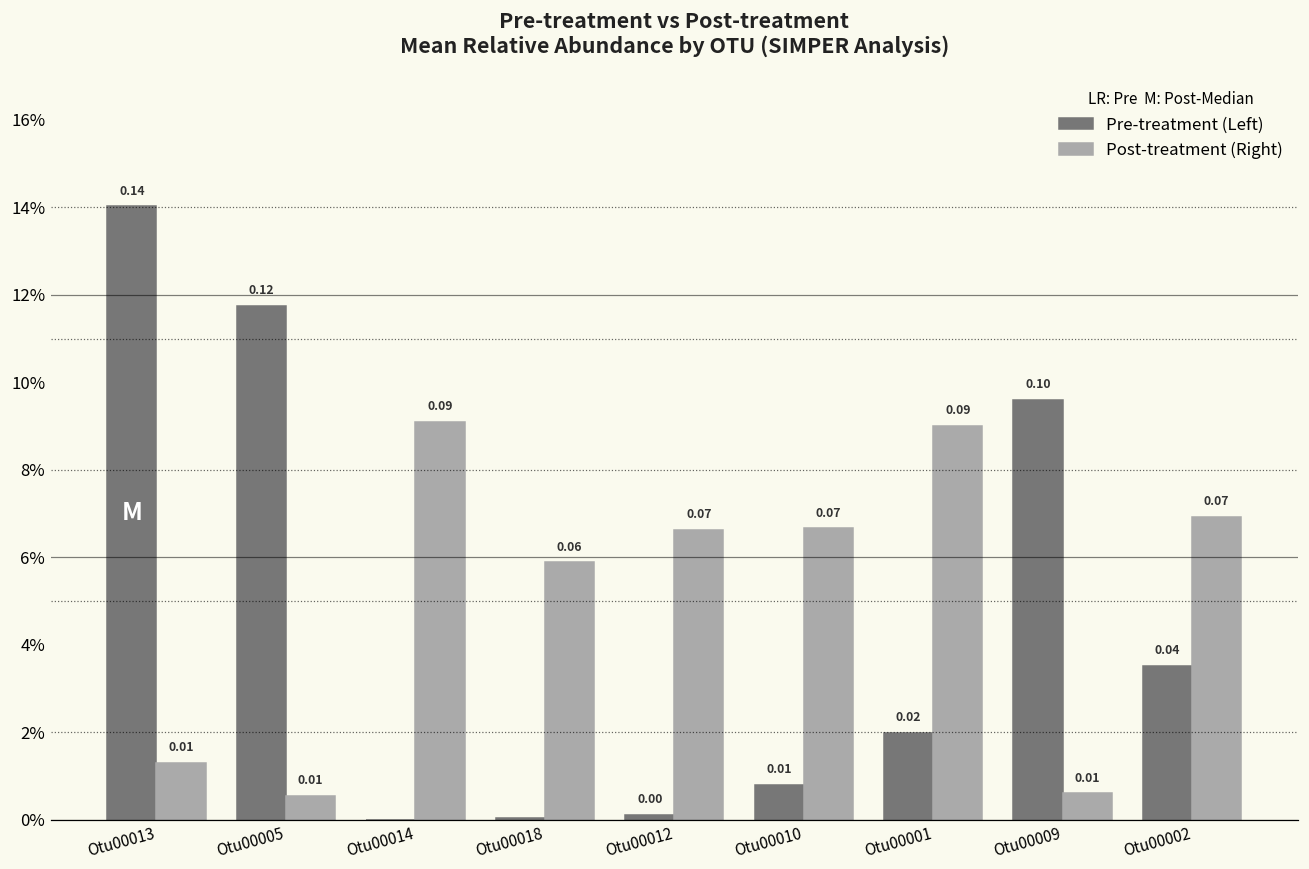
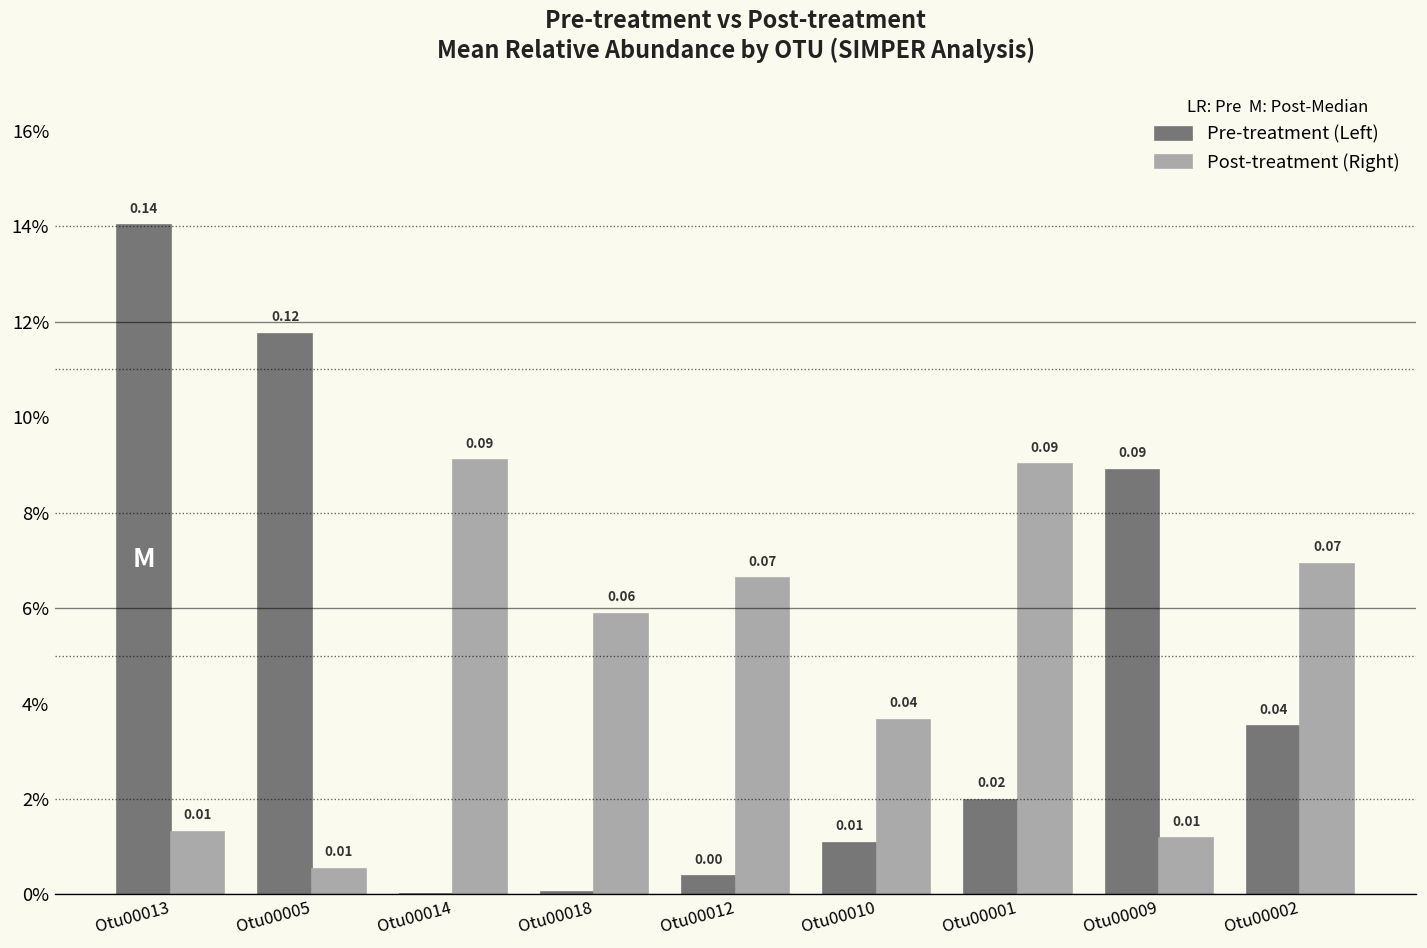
Pre-treatment (Left), Otu00012: 0.1% -> 0.4%
Pre-treatment (Left), Otu00010: 0.8% -> 1.1%
Post-treatment (Right), Otu00010: 0.07 -> 0.04
Pre-treatment (Left), Otu00009: 0.10 -> 0.09
Post-treatment (Right), Otu00009: 0.6% -> 1.2%
